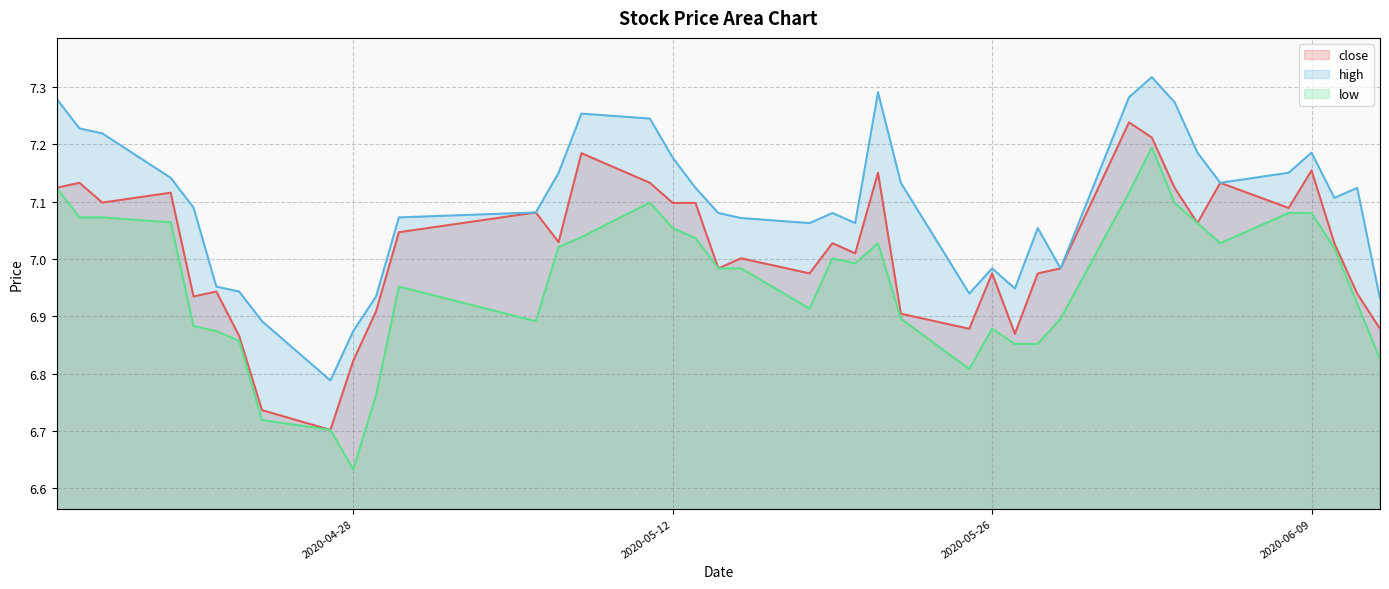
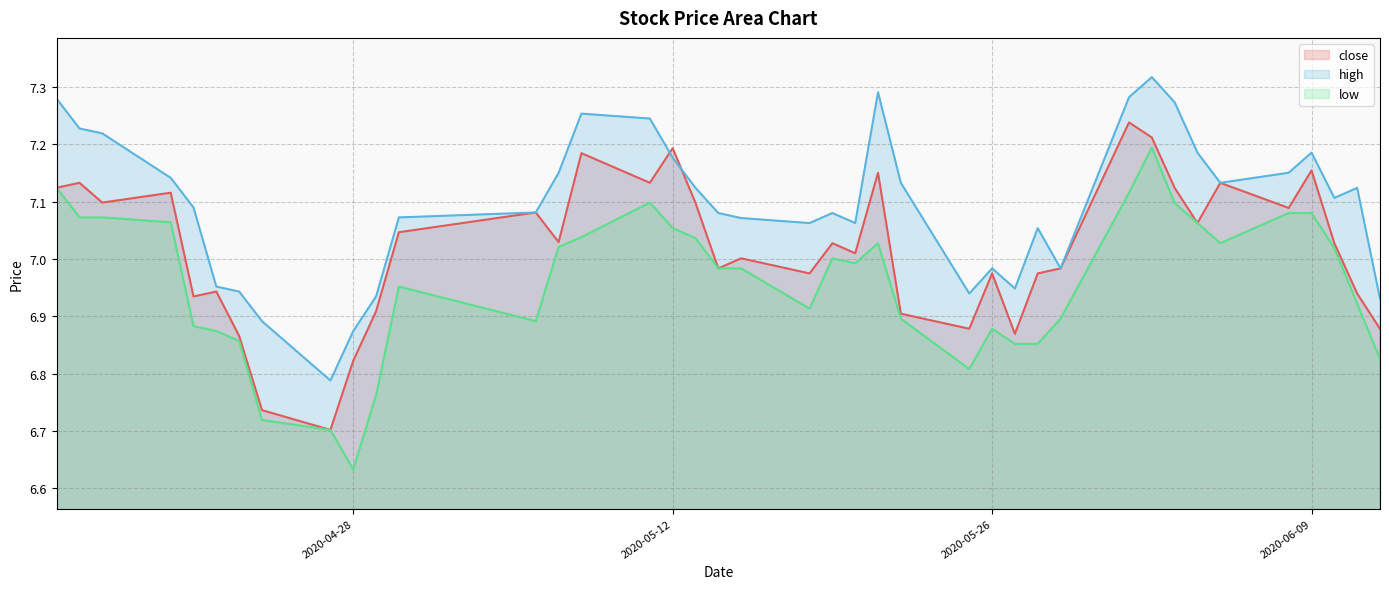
close, 2020-05-12: 7.10 -> 7.19
